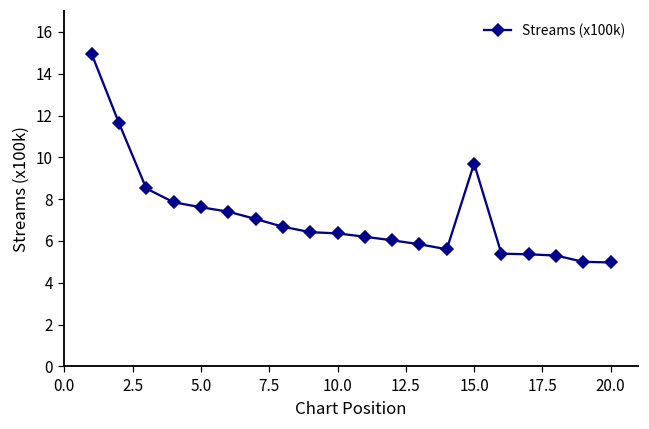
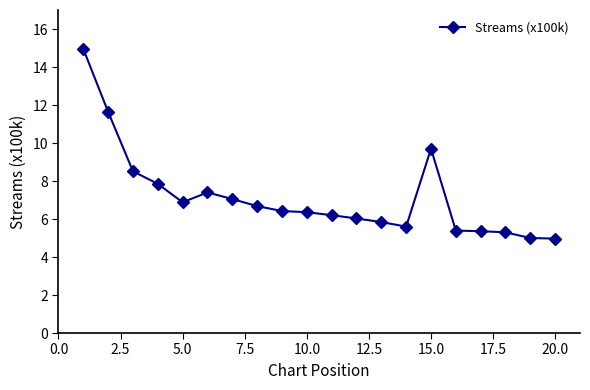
5.0: 7.6 -> 6.9
